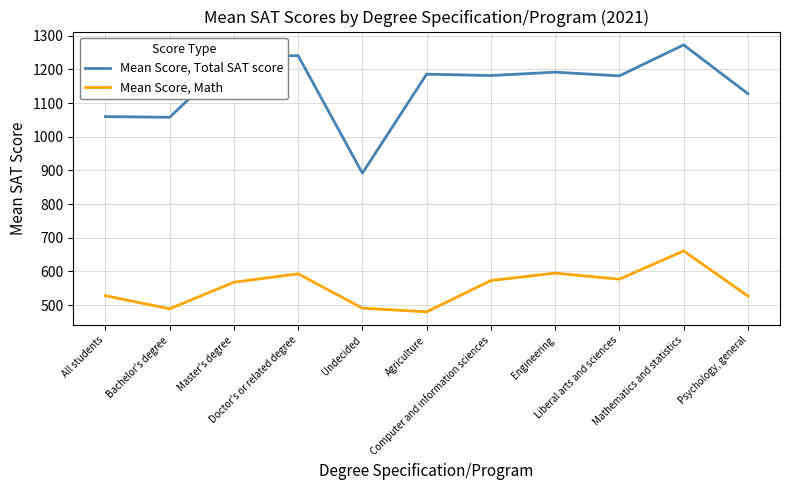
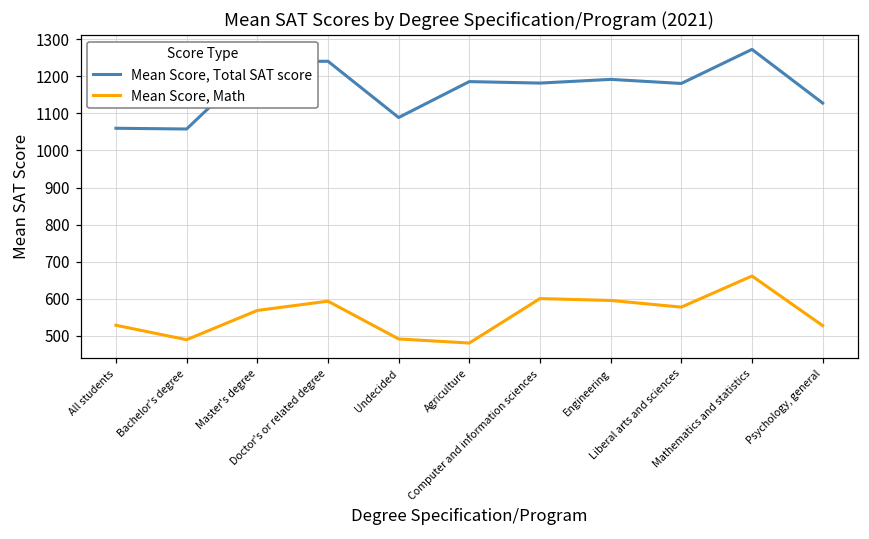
Mean Score, Total SAT score, Undecided: 890 -> 1090
Mean Score, Math, Computer and information sciences: 570 -> 600
